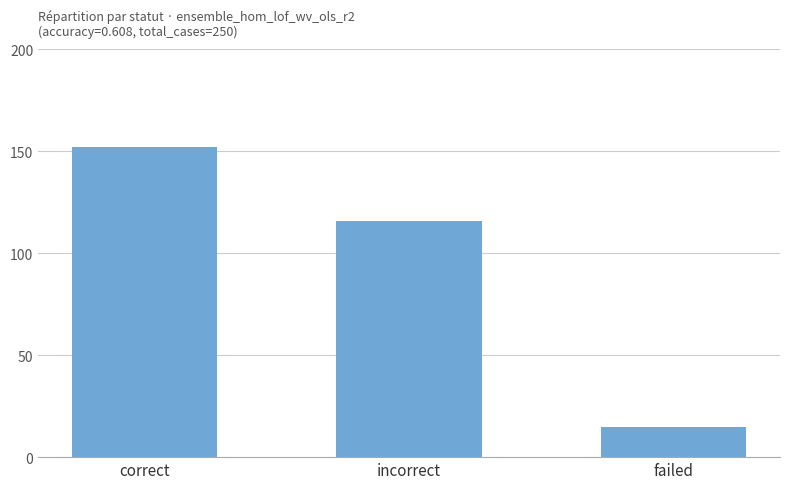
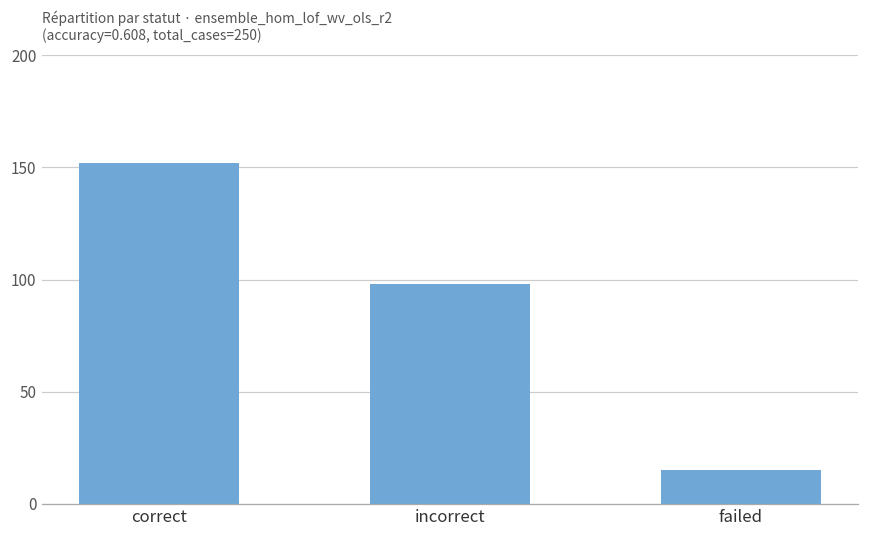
incorrect: 116 -> 98
